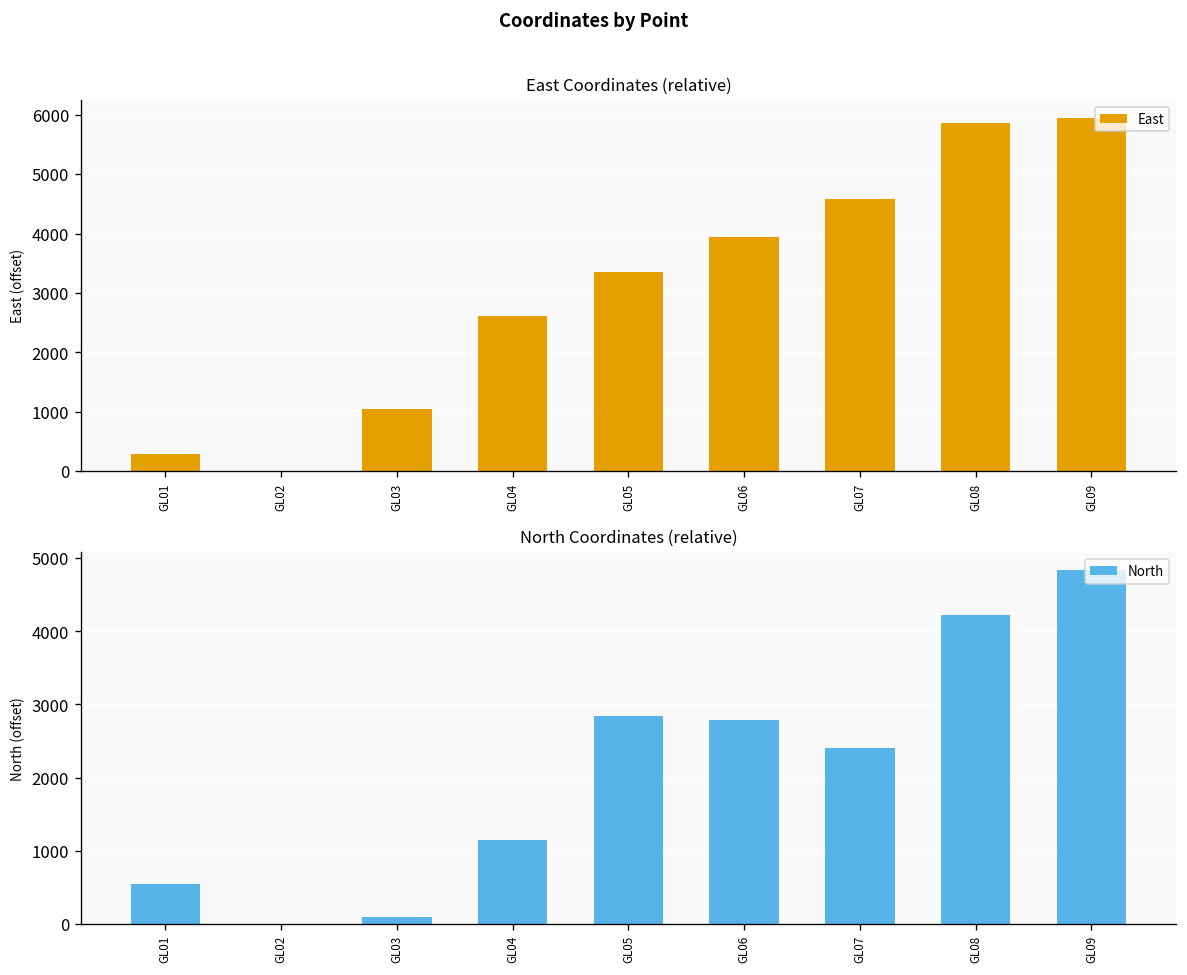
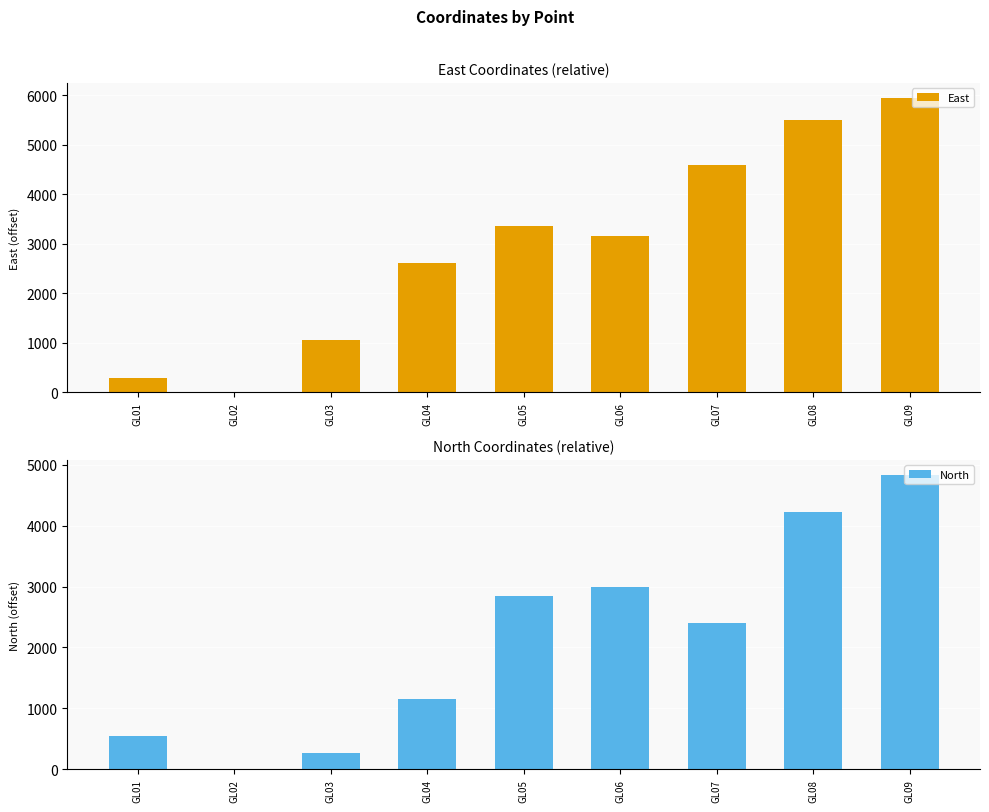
East Coordinates (relative), GL06: 3900 -> 3200
East Coordinates (relative), GL08: 5900 -> 5500
North Coordinates (relative), GL03: 100 -> 300
North Coordinates (relative), GL06: 2800 -> 3000
